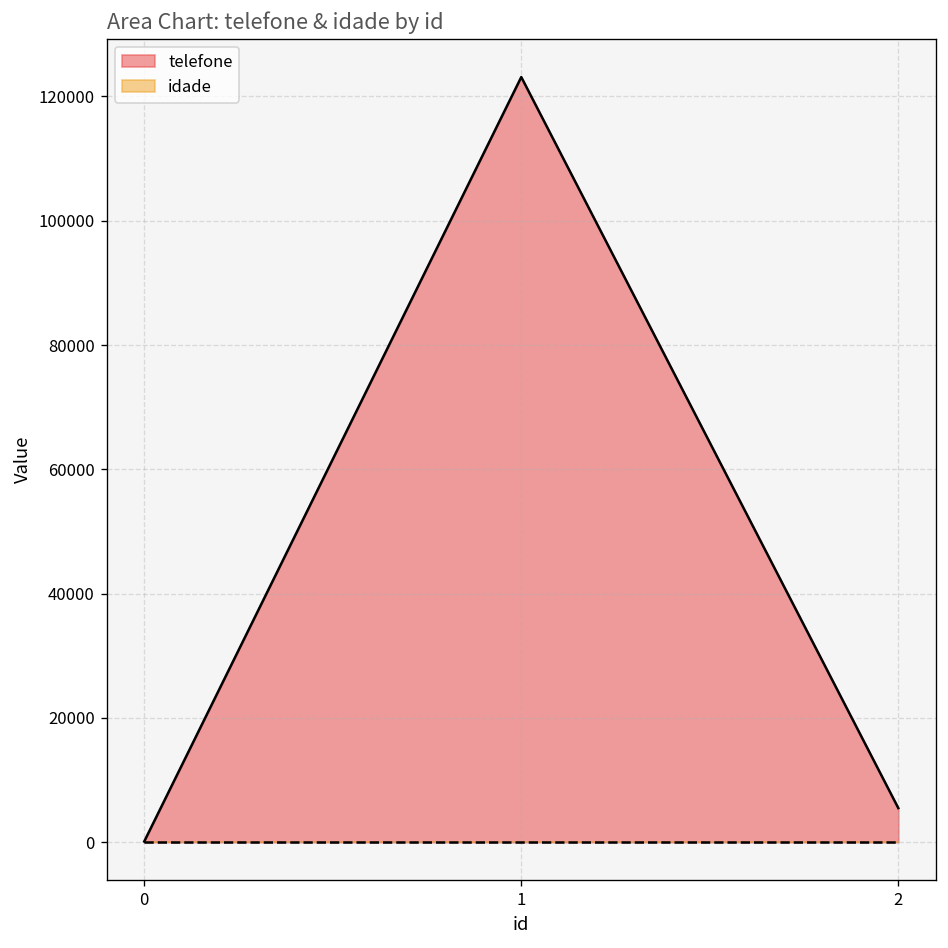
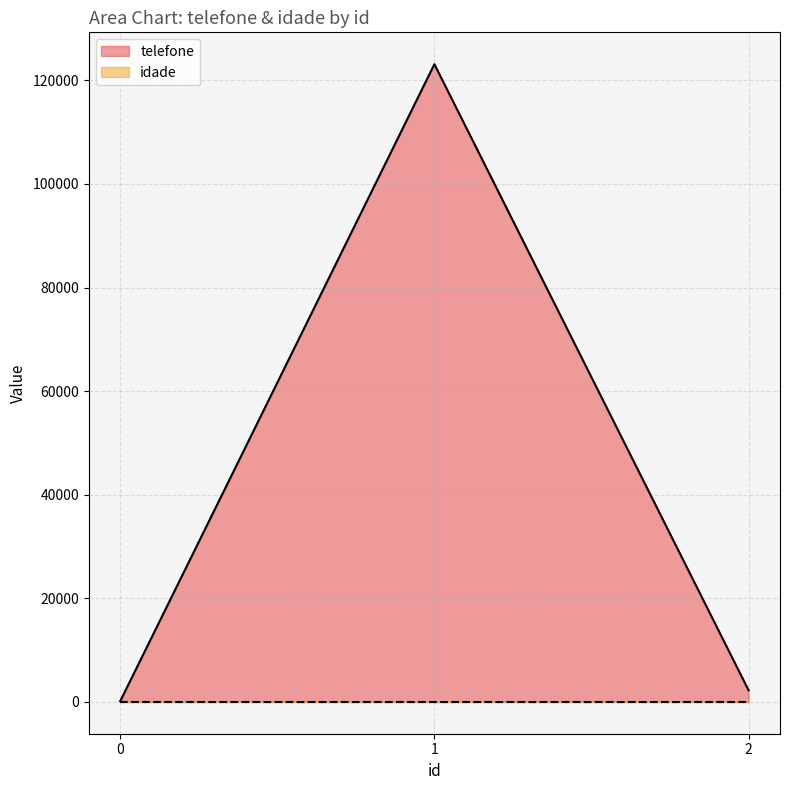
telefone, 2: 5000 -> 2000
